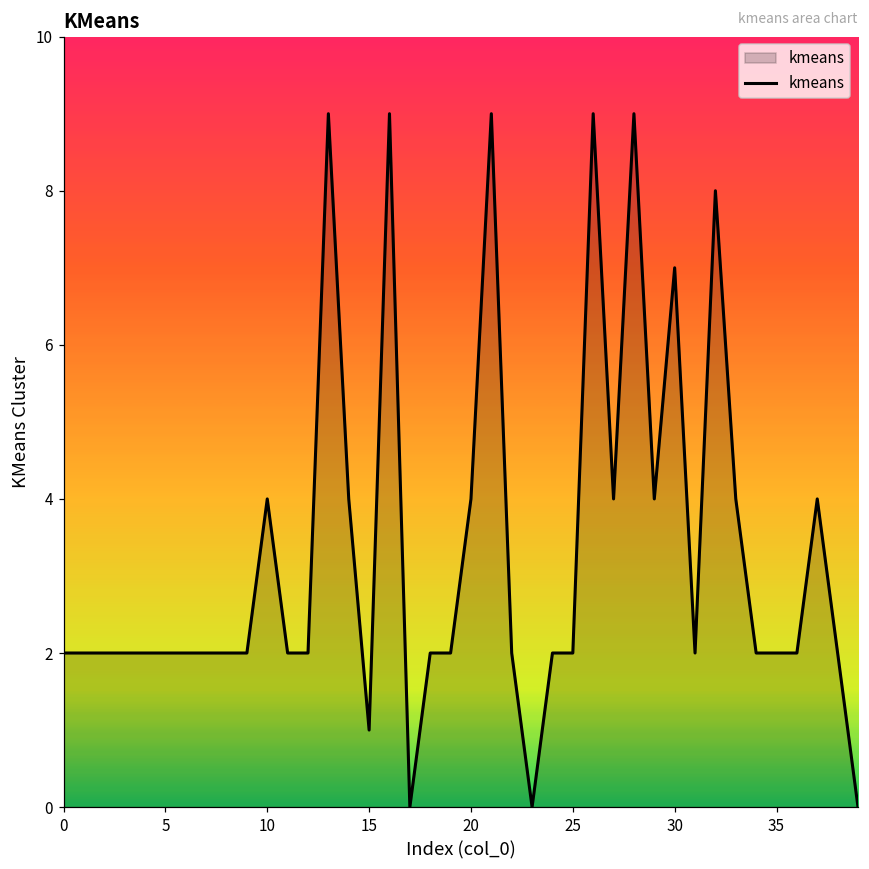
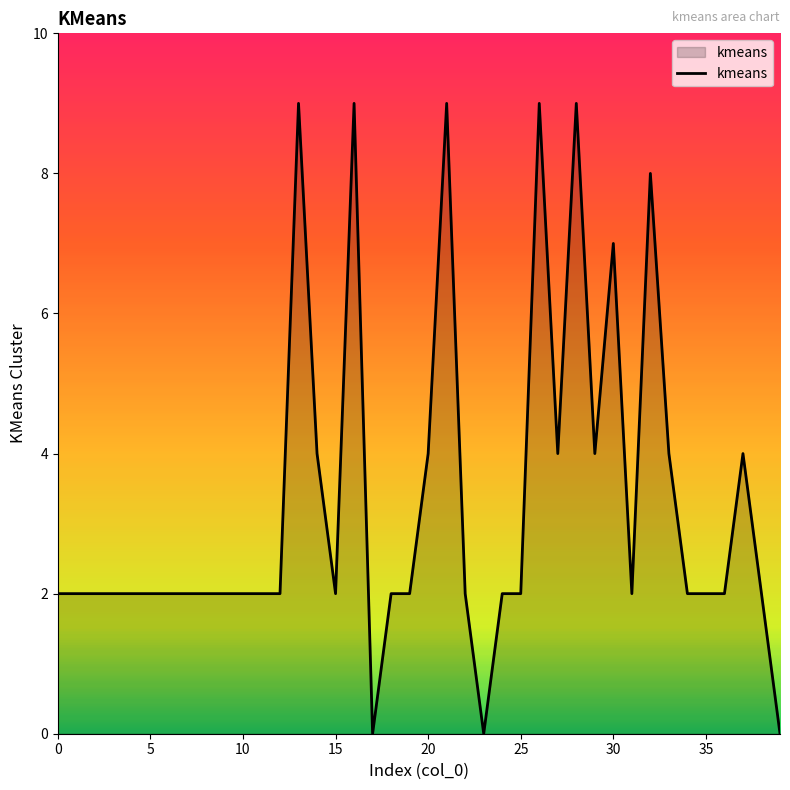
10: 4 -> 2
15: 1 -> 2
